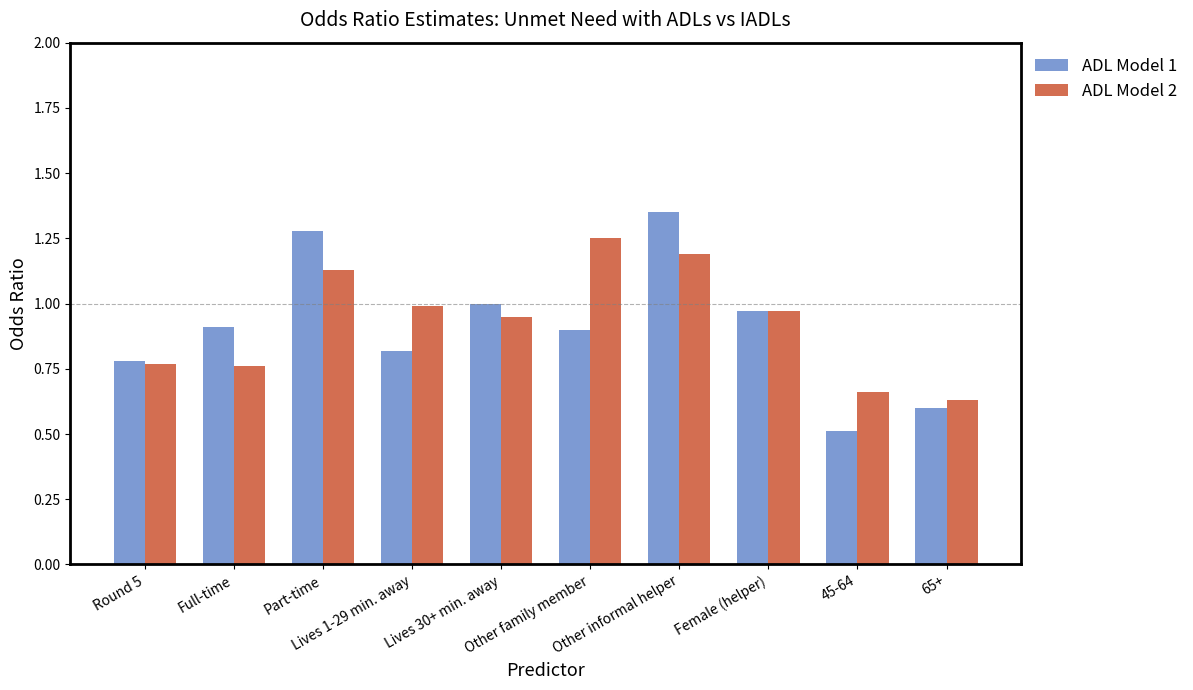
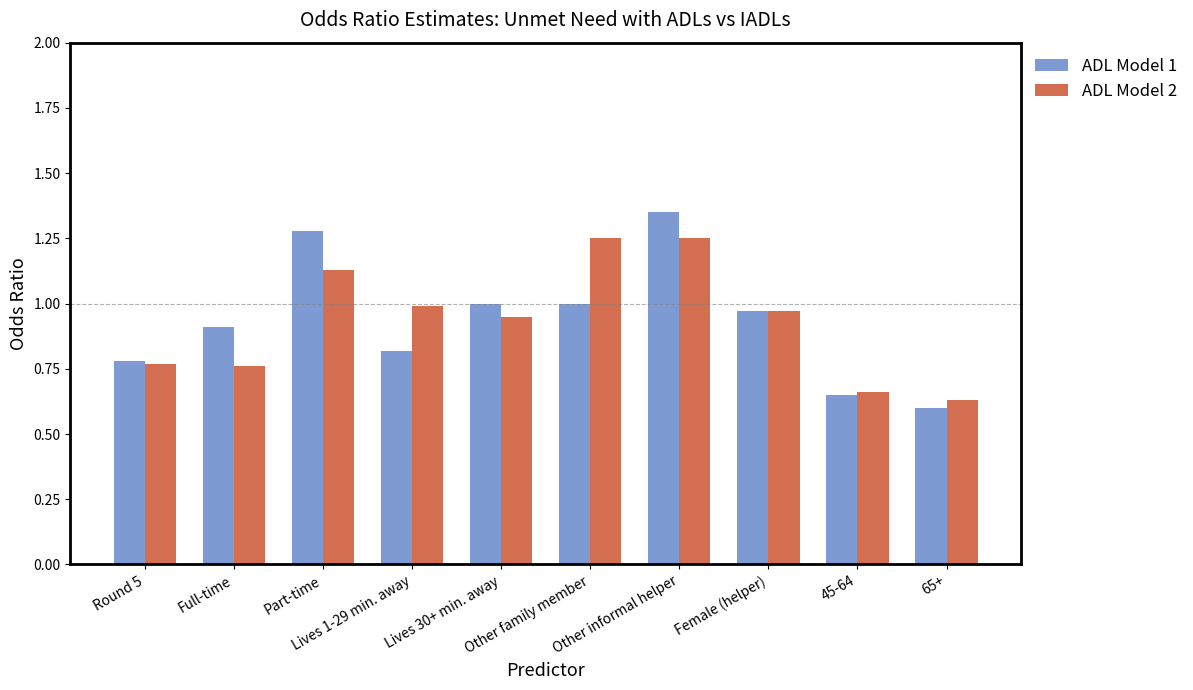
ADL Model 1, Other family member: 0.9 -> 1.0
ADL Model 2, Other informal helper: 1.19 -> 1.25
ADL Model 1, 45-64: 0.51 -> 0.65
